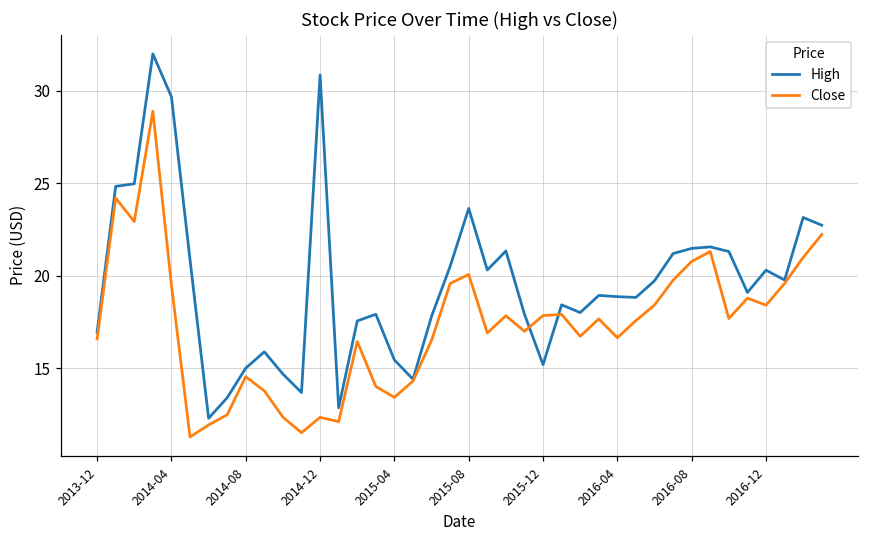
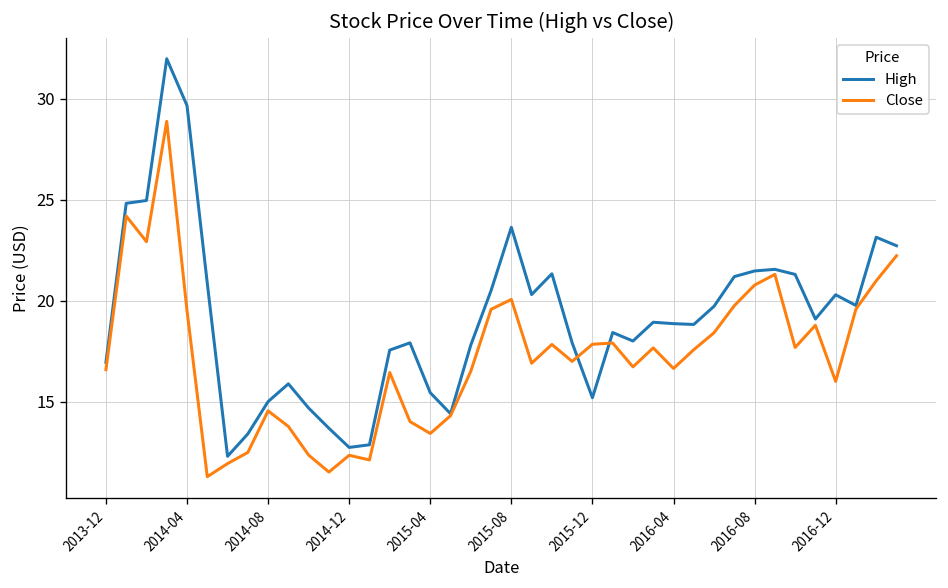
High, 2014-12: 30.8 -> 12.7
Close, 2016-12: 18.4 -> 16.0
